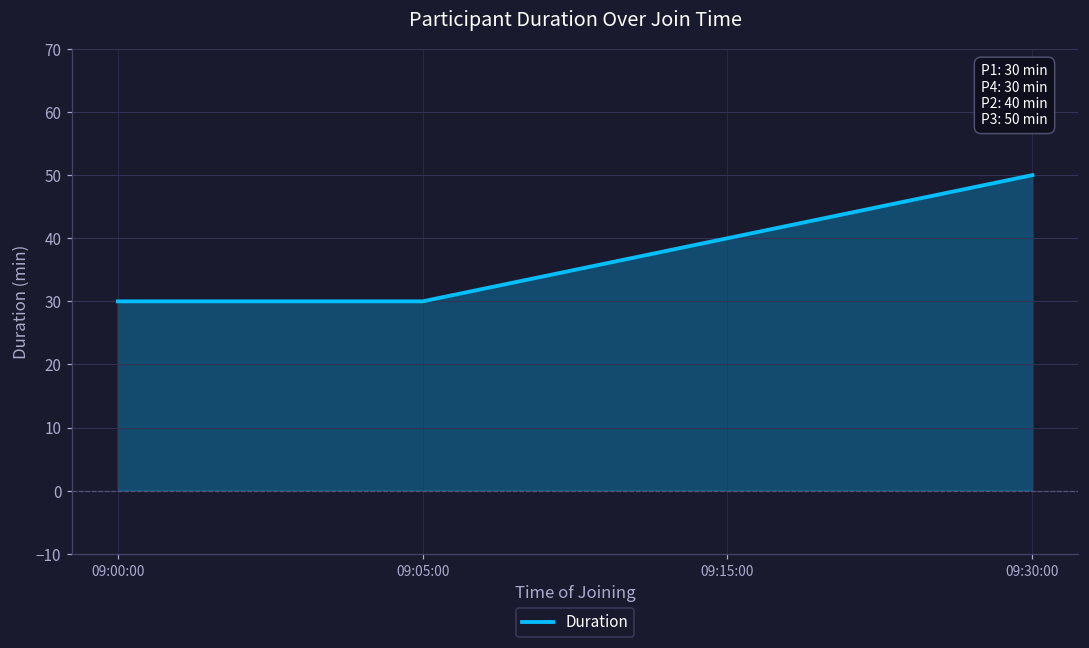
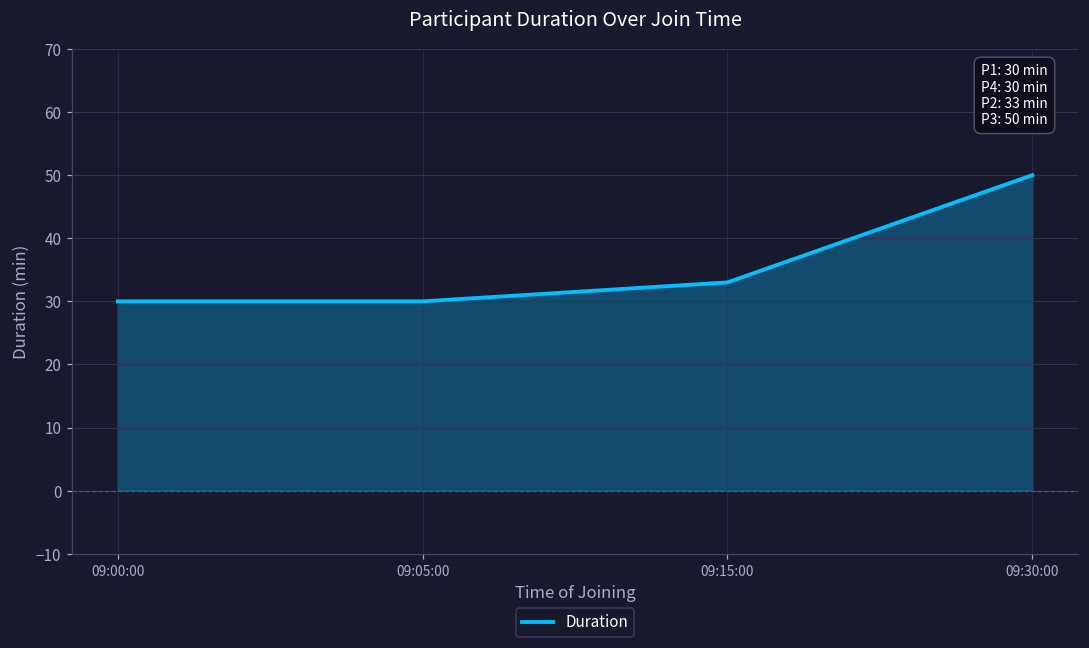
09:15:00: 40 -> 33
